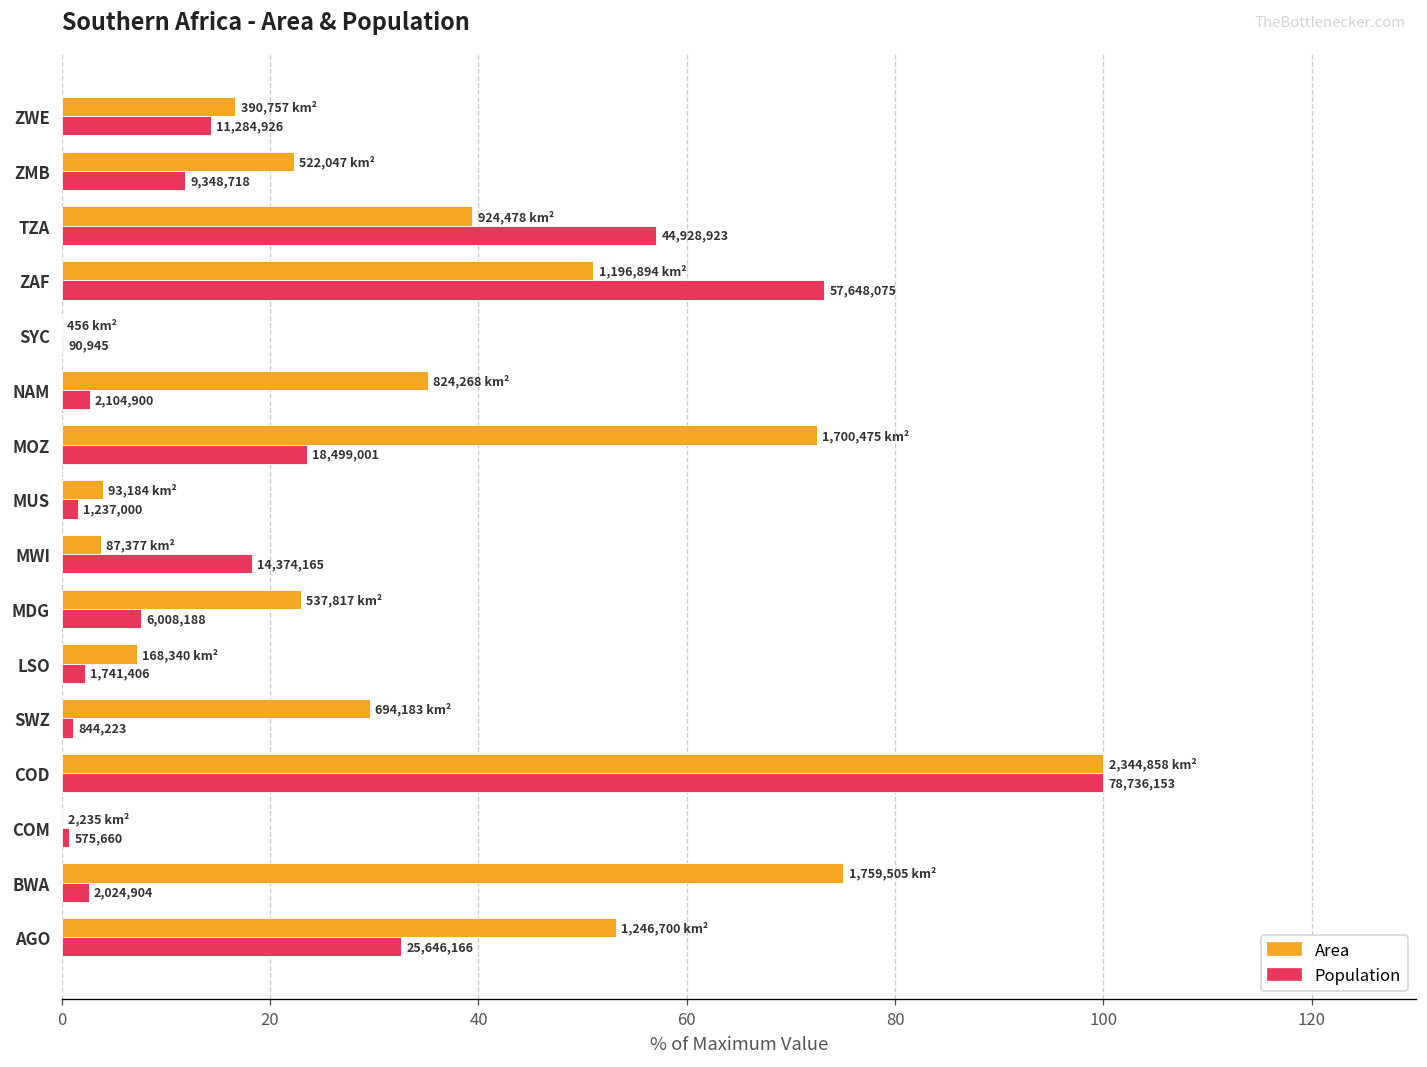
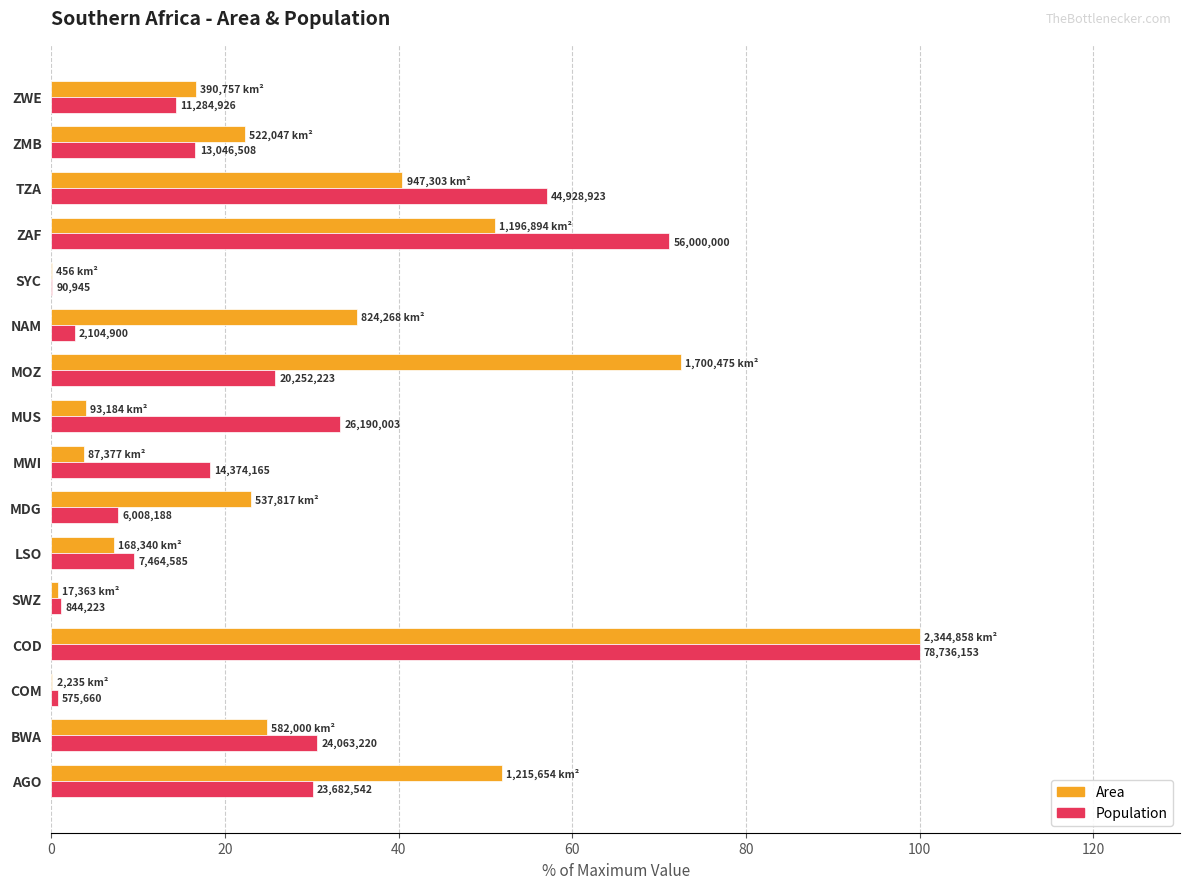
Population, ZMB: 9,348,718 -> 13,046,508
Area, TZA: 924,478 -> 947,303
Population, ZAF: 57,648,075 -> 56,000,000
Population, MOZ: 18,499,001 -> 20,252,223
Population, MUS: 1,237,000 -> 26,190,003
Population, LSO: 1,741,406 -> 7,464,585
Area, SWZ: 694,183 -> 17,363
Area, BWA: 1,759,505 -> 582,000
Population, BWA: 2,024,904 -> 24,063,220
Area, AGO: 1,246,700 -> 1,215,654
Population, AGO: 25,646,166 -> 23,682,542
